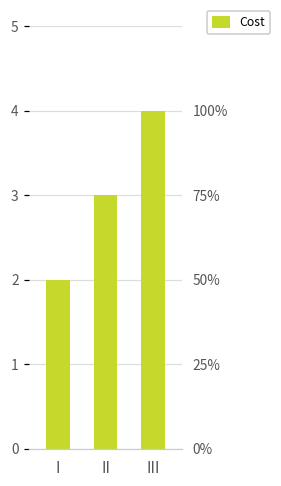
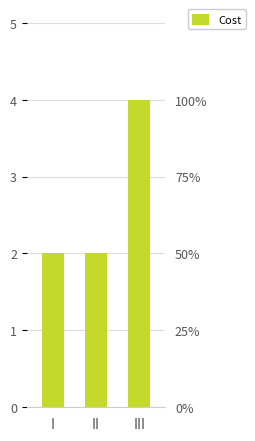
II: 3 -> 2
